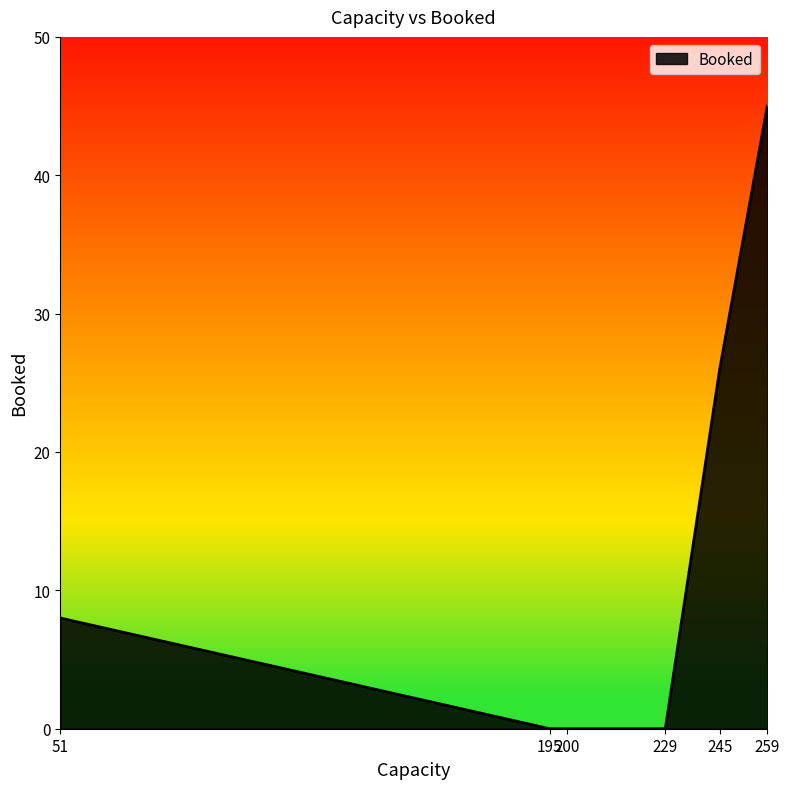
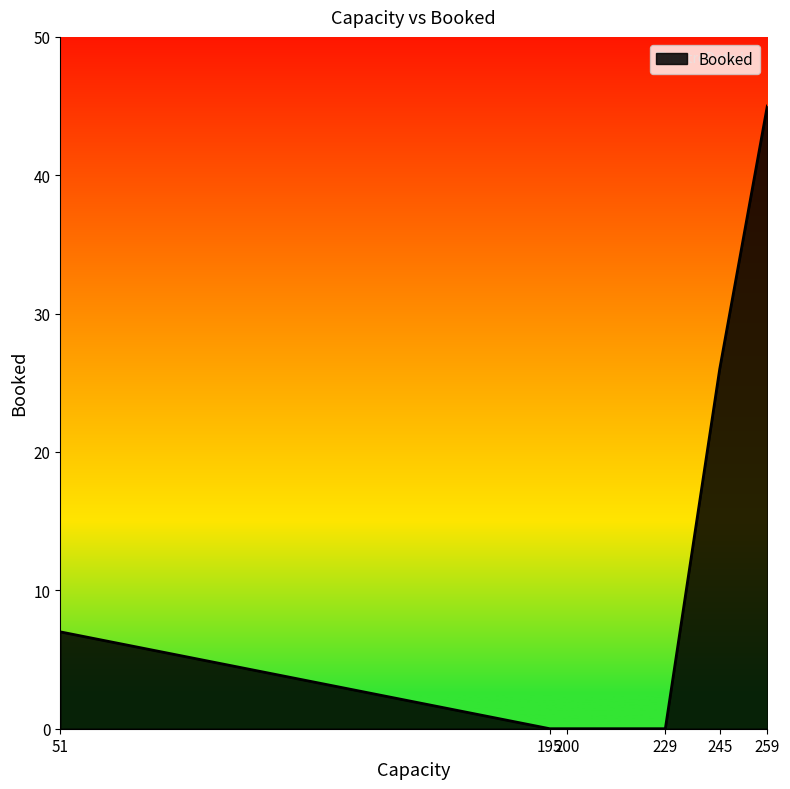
51: 8 -> 7
